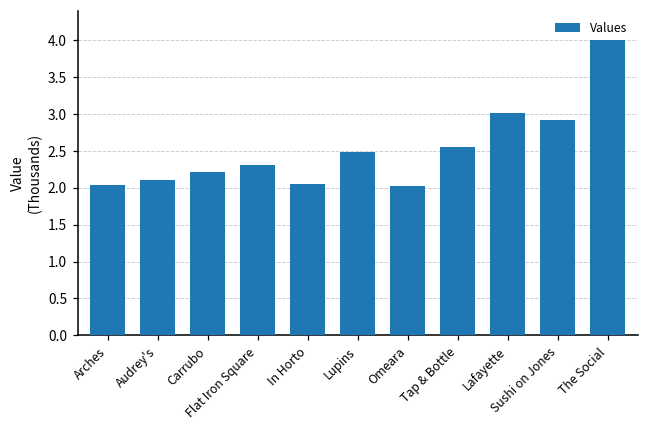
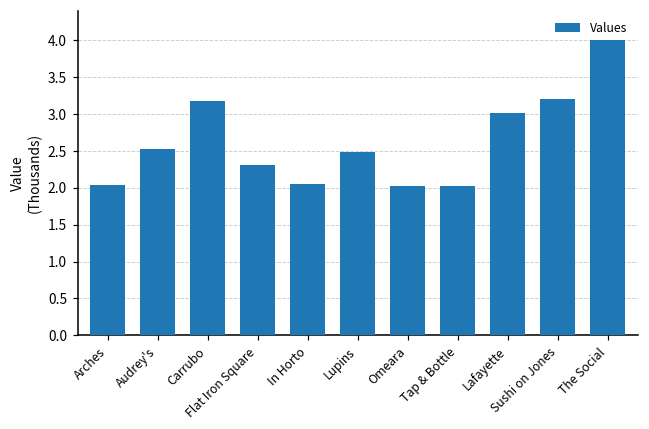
Audrey's: 2.1 -> 2.5
Carrubo: 2.2 -> 3.2
Tap & Bottle: 2.5 -> 2.0
Sushi on Jones: 2.9 -> 3.2
